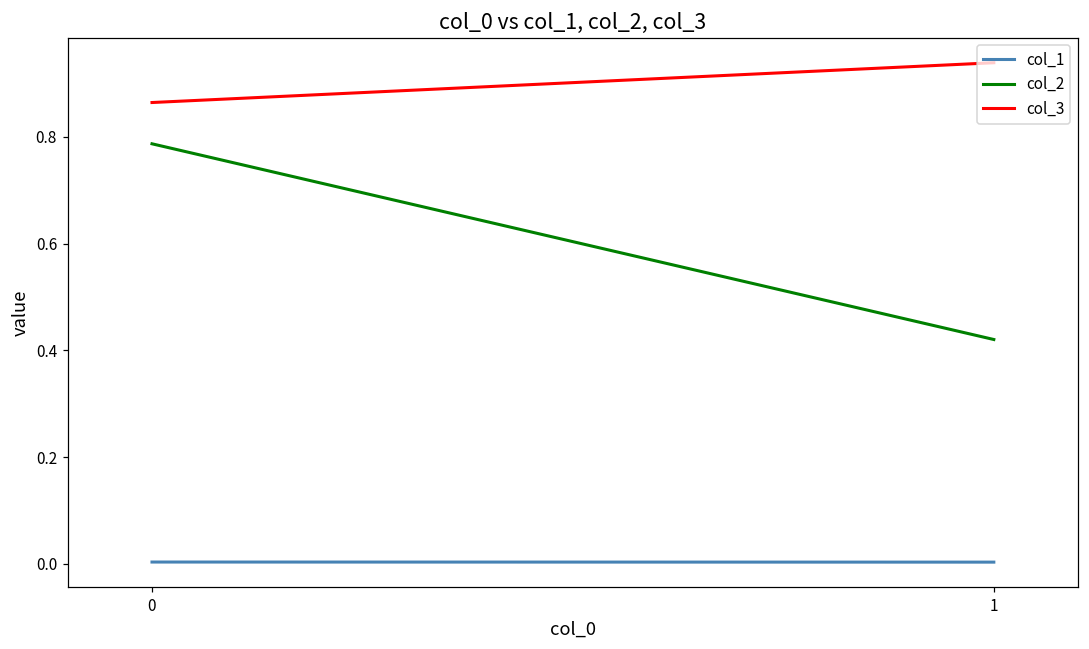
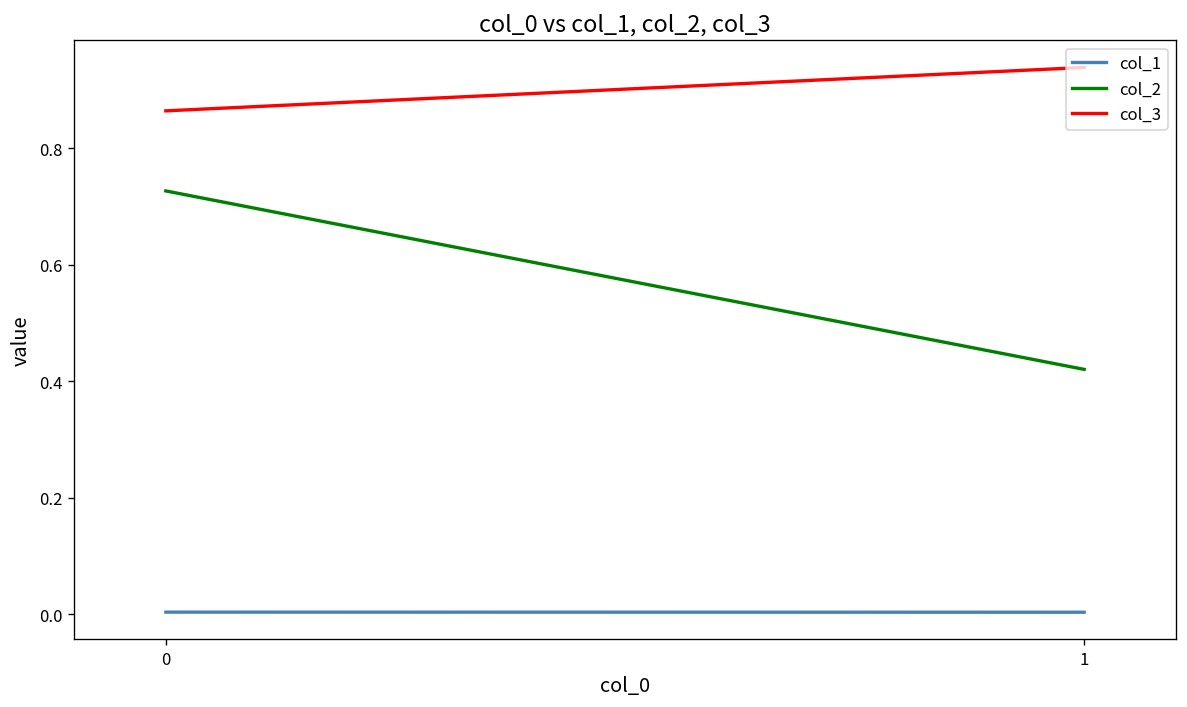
col_2, 0: 0.79 -> 0.73
